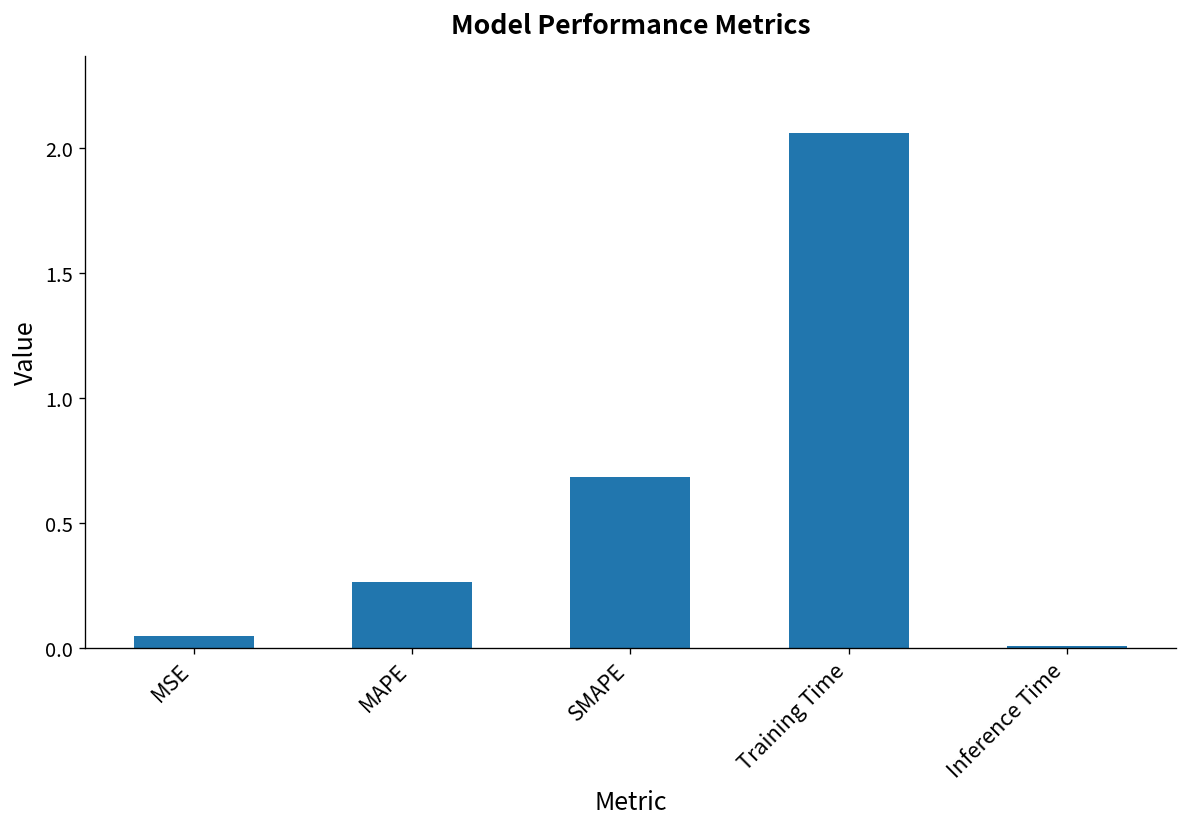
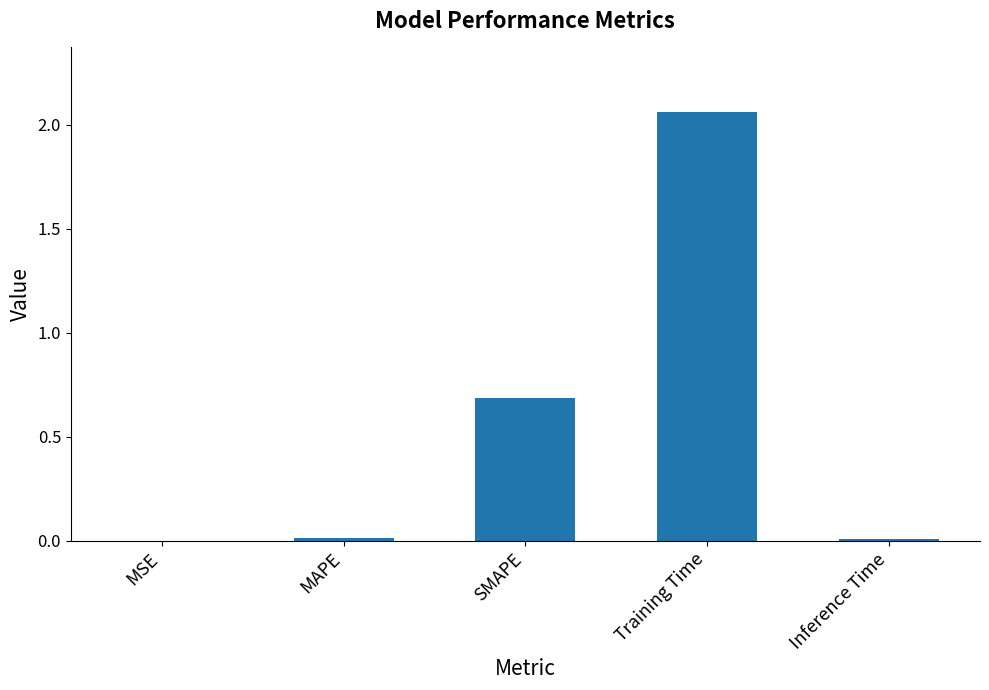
MSE: 0.05 -> 0.00
MAPE: 0.26 -> 0.01
